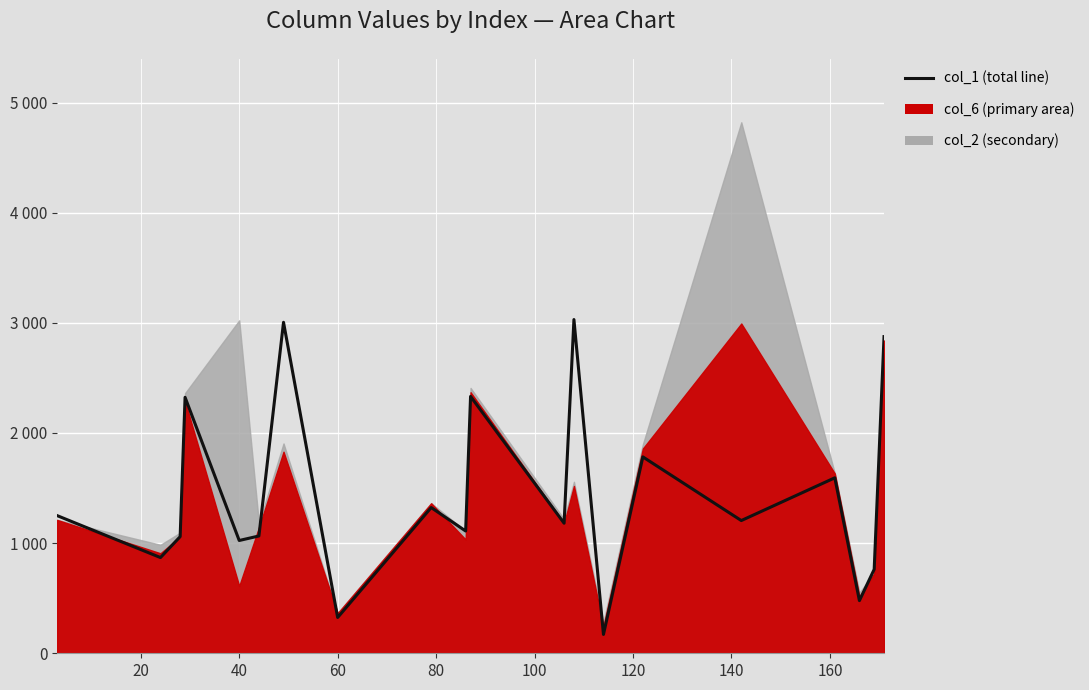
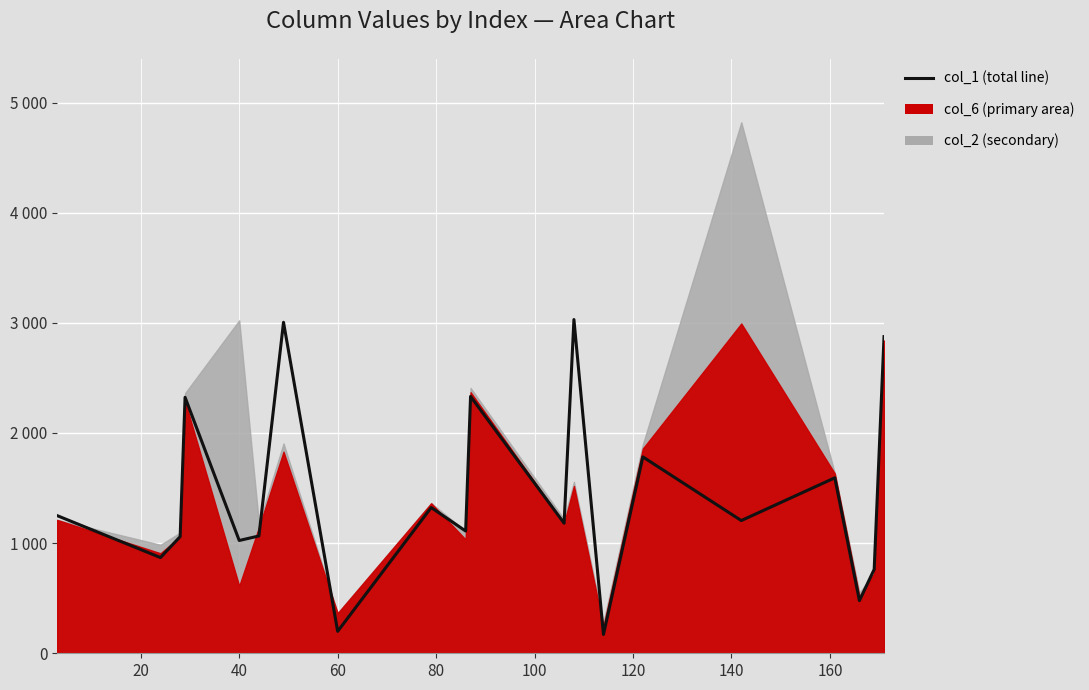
col_1 (total line), 60: 330 -> 200
